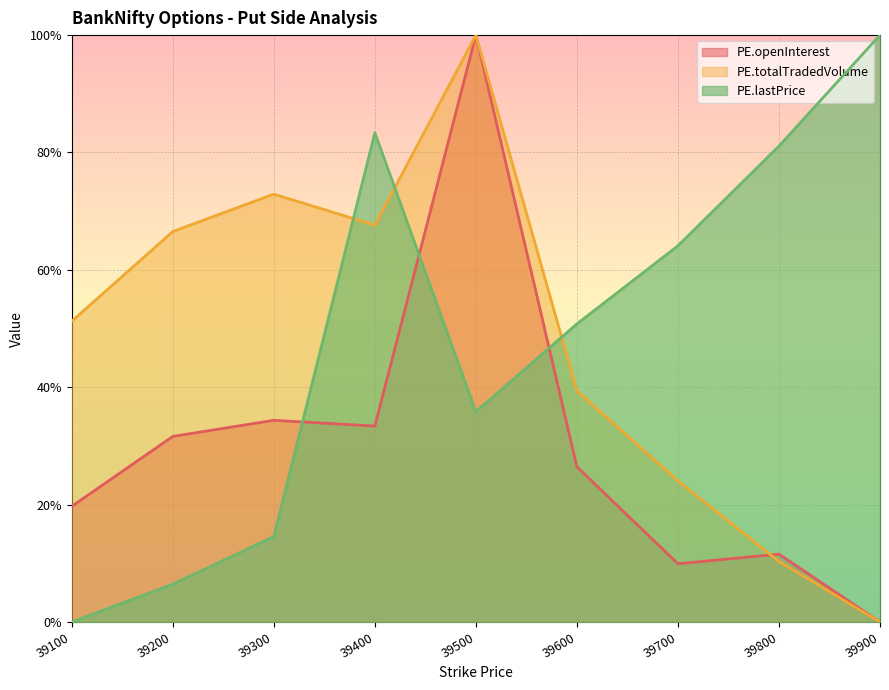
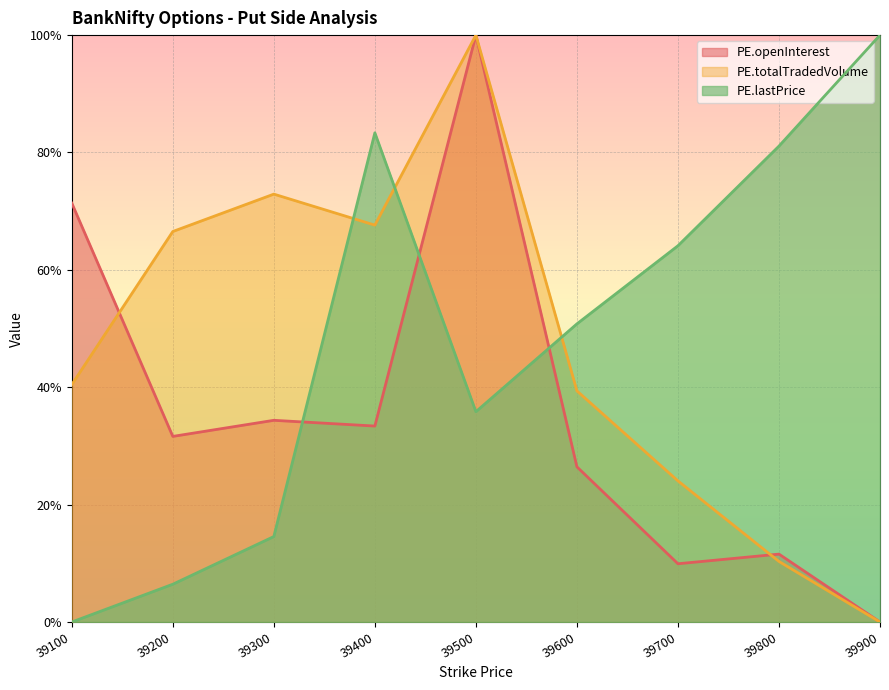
PE.openInterest, 39100: 20% -> 71%
PE.totalTradedVolume, 39100: 51% -> 40%
